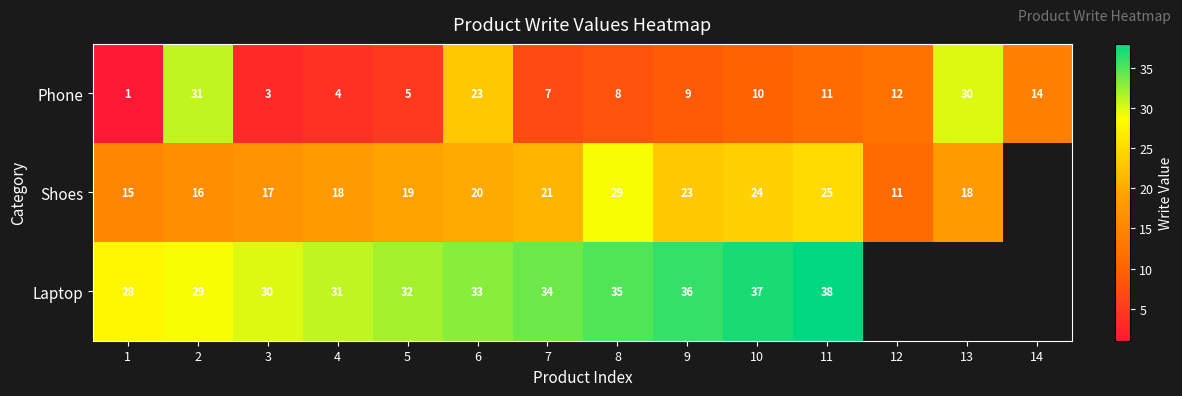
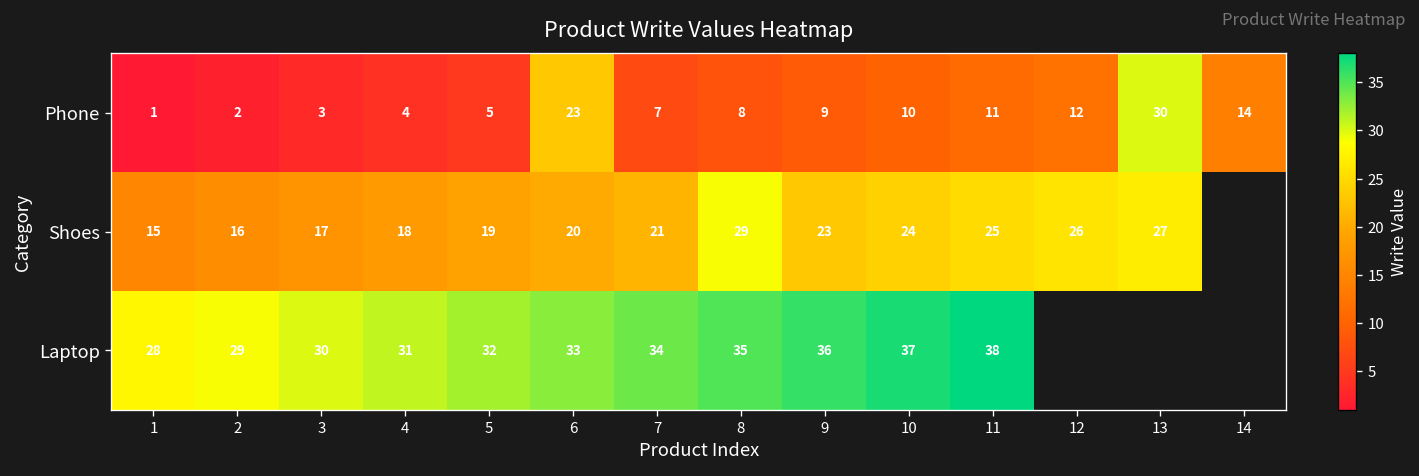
Phone, 2: 31 -> 2
Shoes, 12: 11 -> 26
Shoes, 13: 18 -> 27
